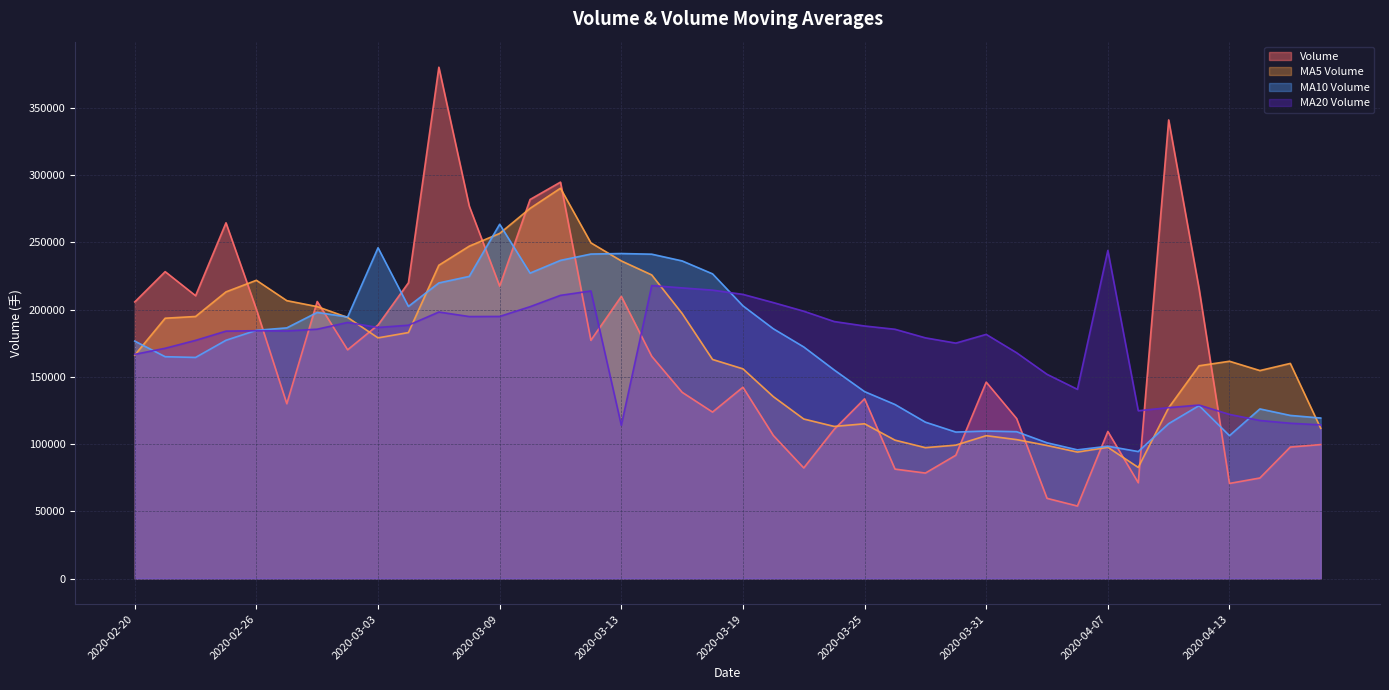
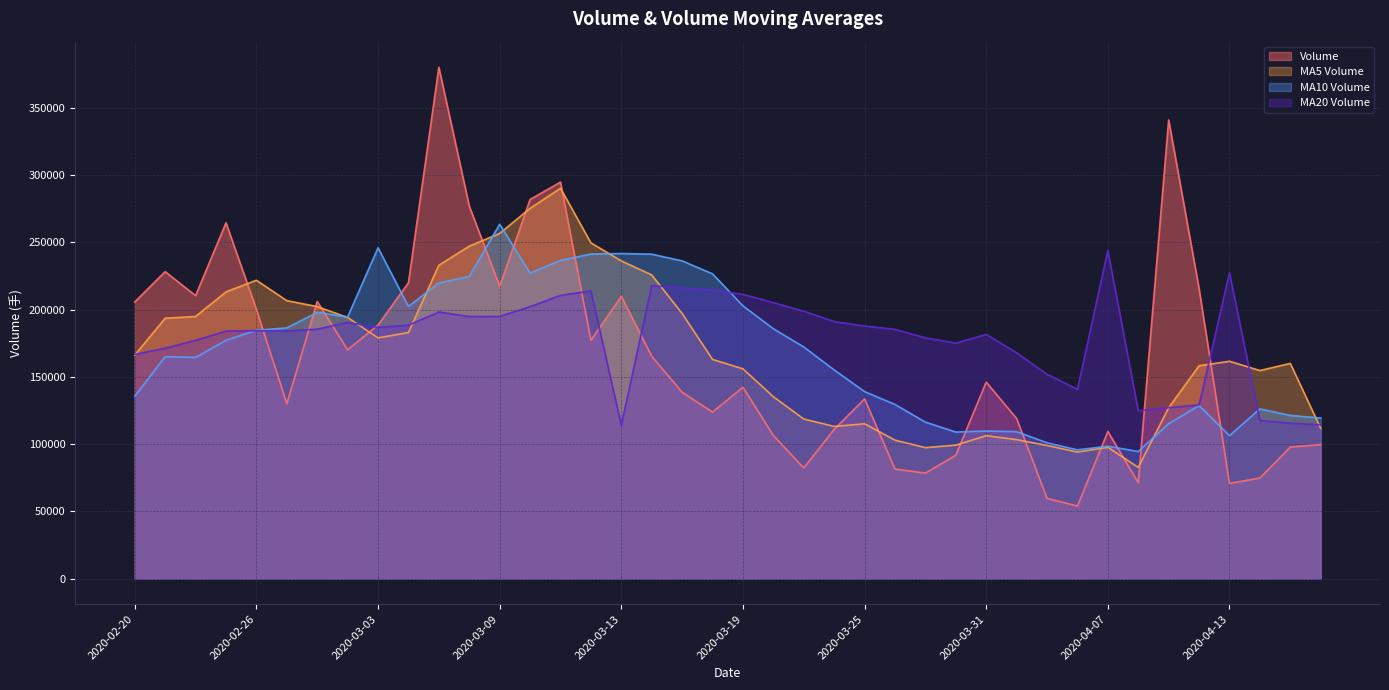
MA10 Volume, 2020-02-20: 177000 -> 136000
MA20 Volume, 2020-04-13: 122000 -> 227000
